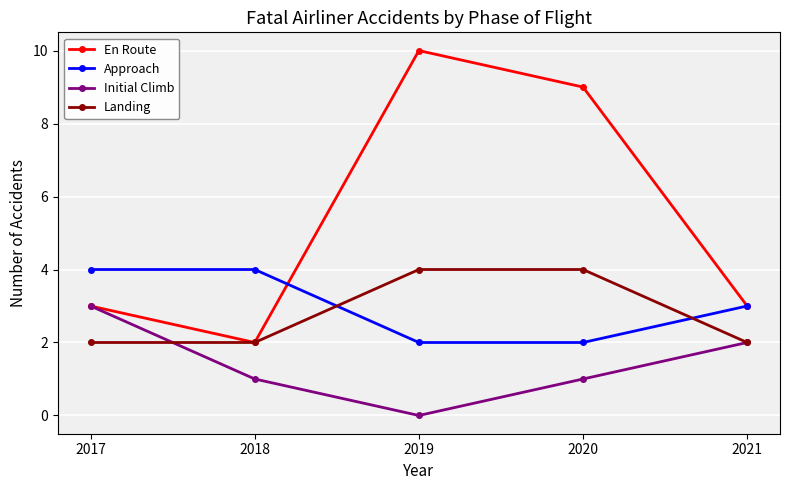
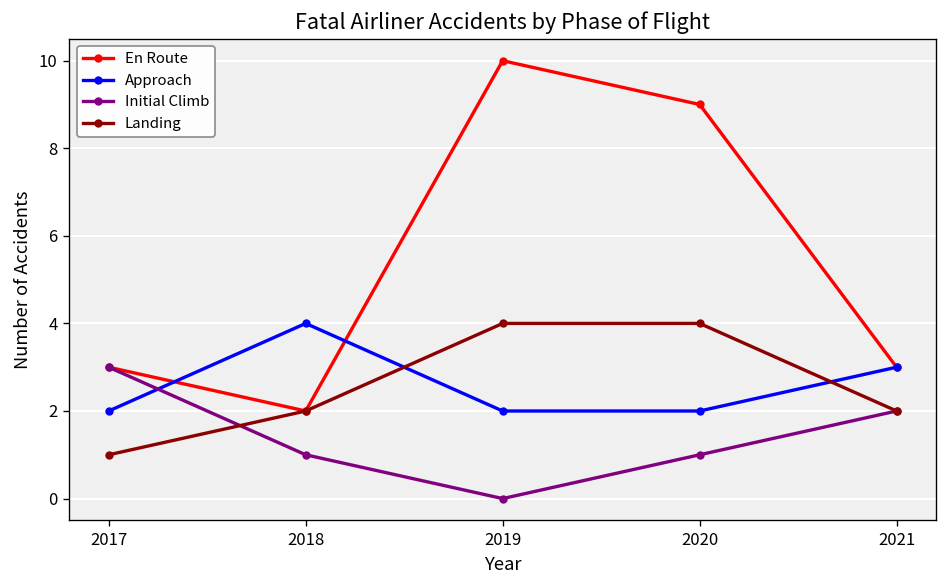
Approach, 2017: 4 -> 2
Landing, 2017: 2 -> 1
